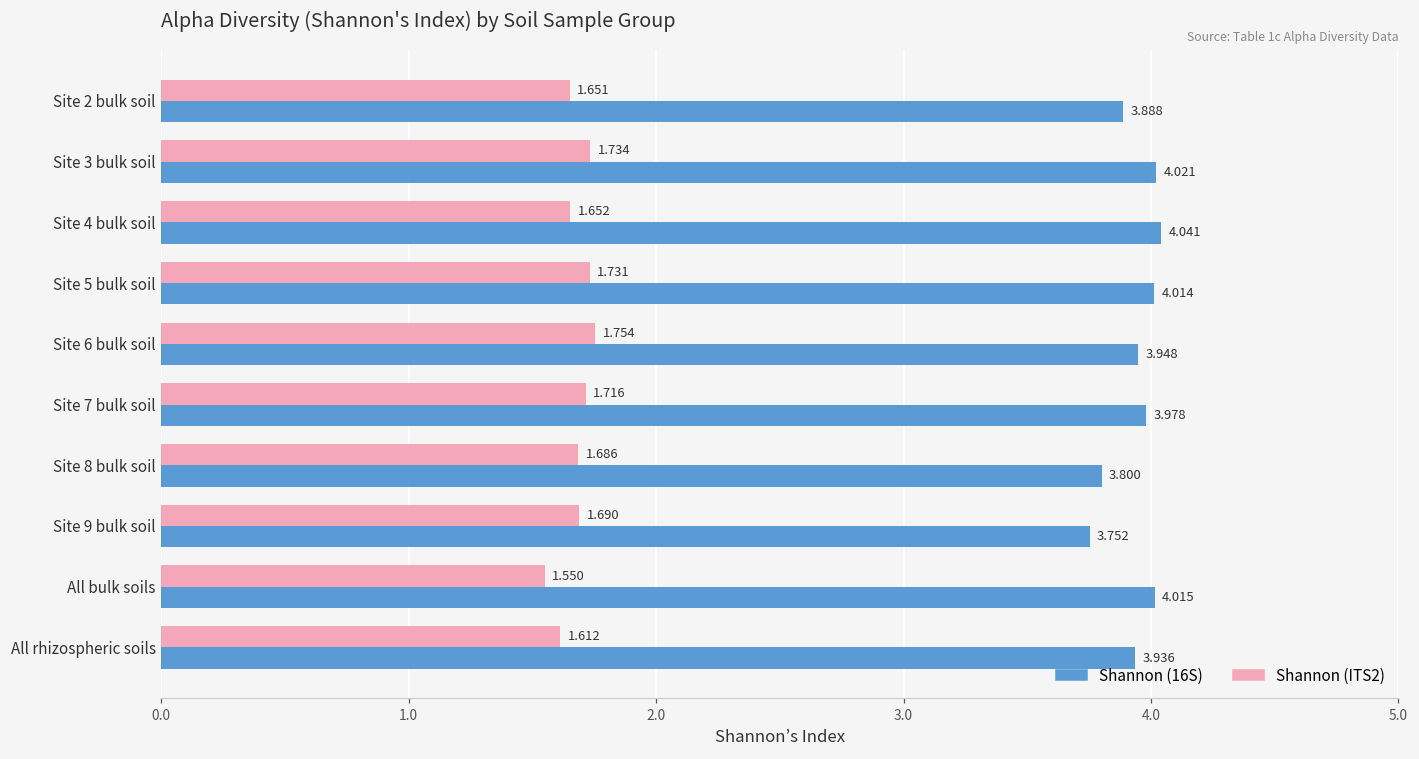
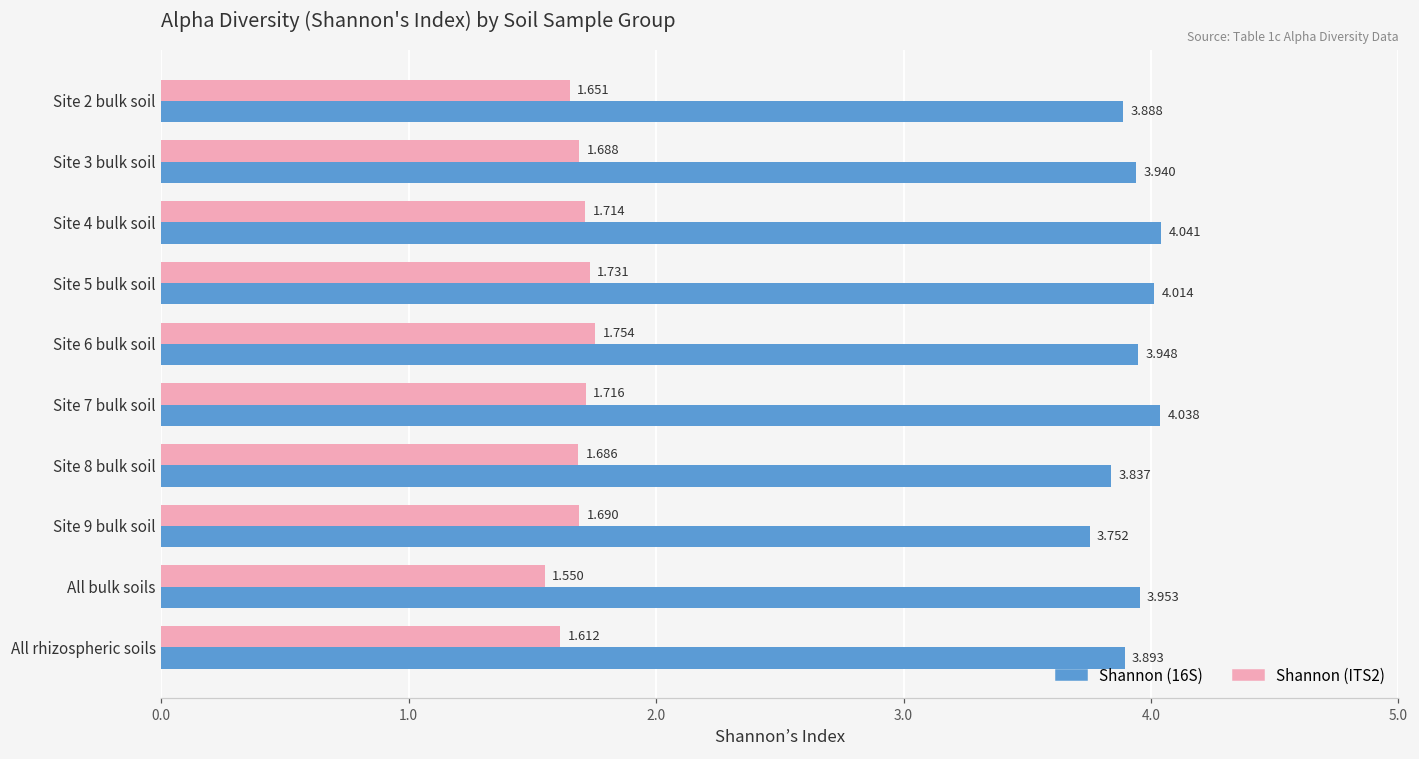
Shannon (ITS2), Site 3 bulk soil: 1.734 -> 1.688
Shannon (16S), Site 3 bulk soil: 4.021 -> 3.940
Shannon (ITS2), Site 4 bulk soil: 1.652 -> 1.714
Shannon (16S), Site 7 bulk soil: 3.978 -> 4.038
Shannon (16S), Site 8 bulk soil: 3.800 -> 3.837
Shannon (16S), All bulk soils: 4.015 -> 3.953
Shannon (16S), All rhizospheric soils: 3.936 -> 3.893
